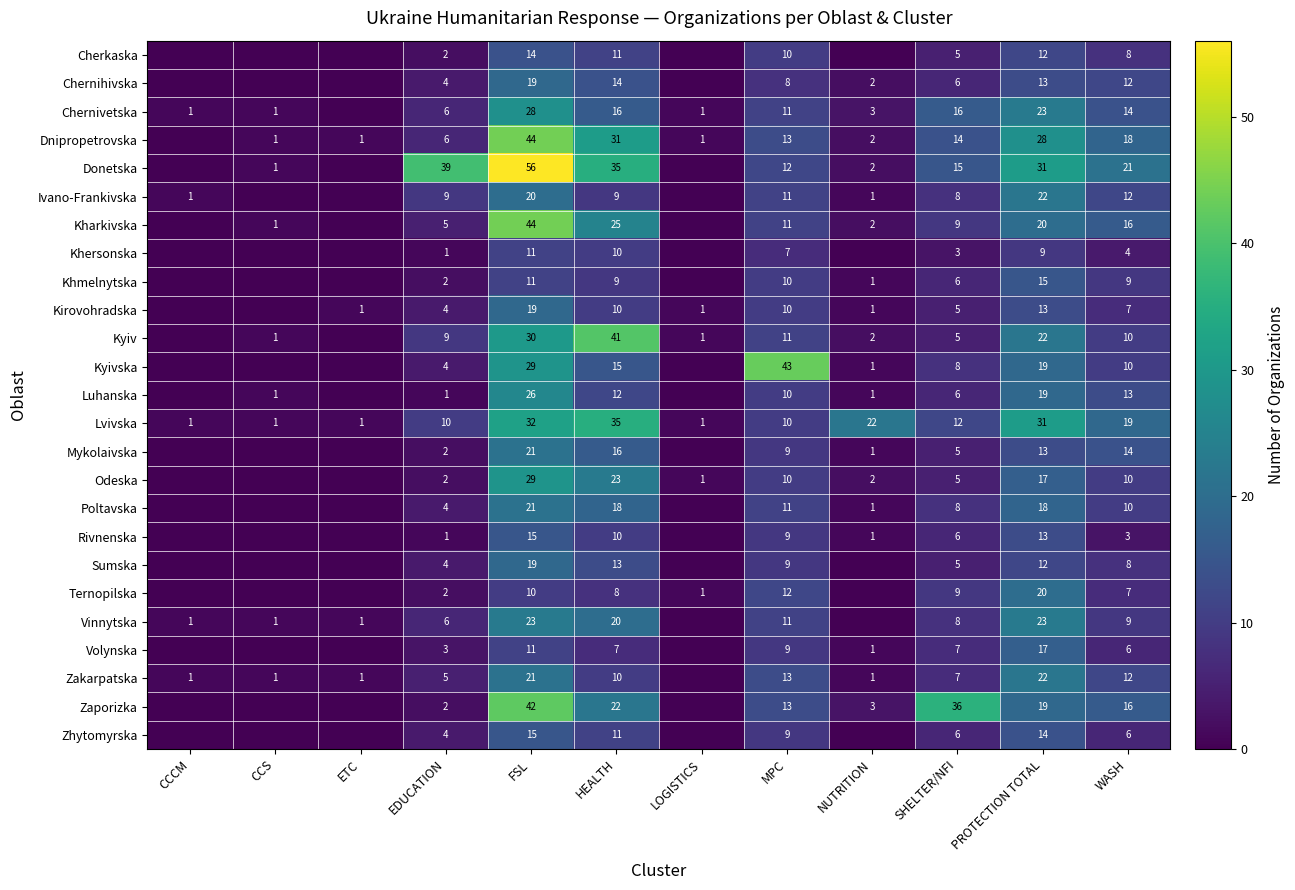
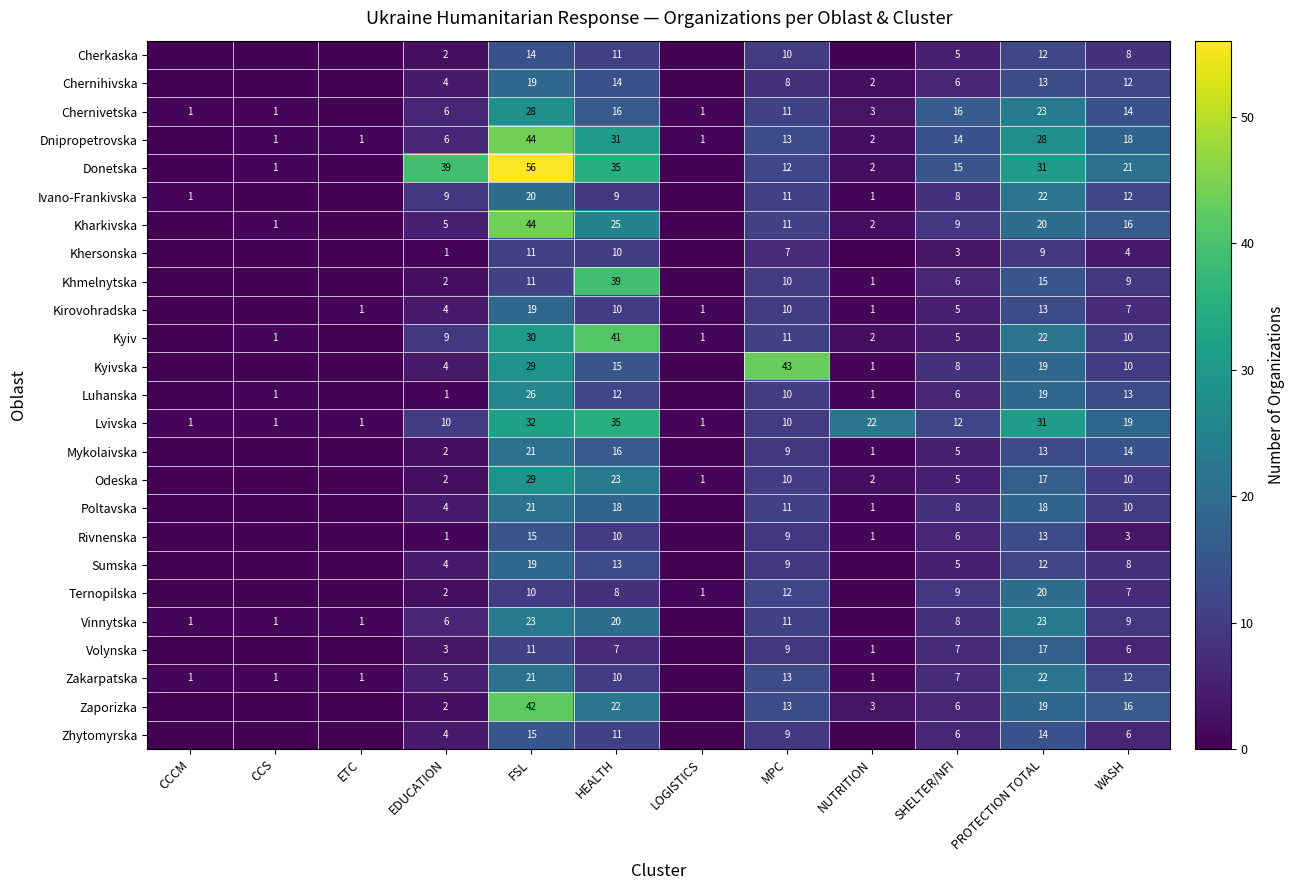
Khmelnytska, HEALTH: 9 -> 39
Zaporizka, SHELTER/NFI: 36 -> 6
